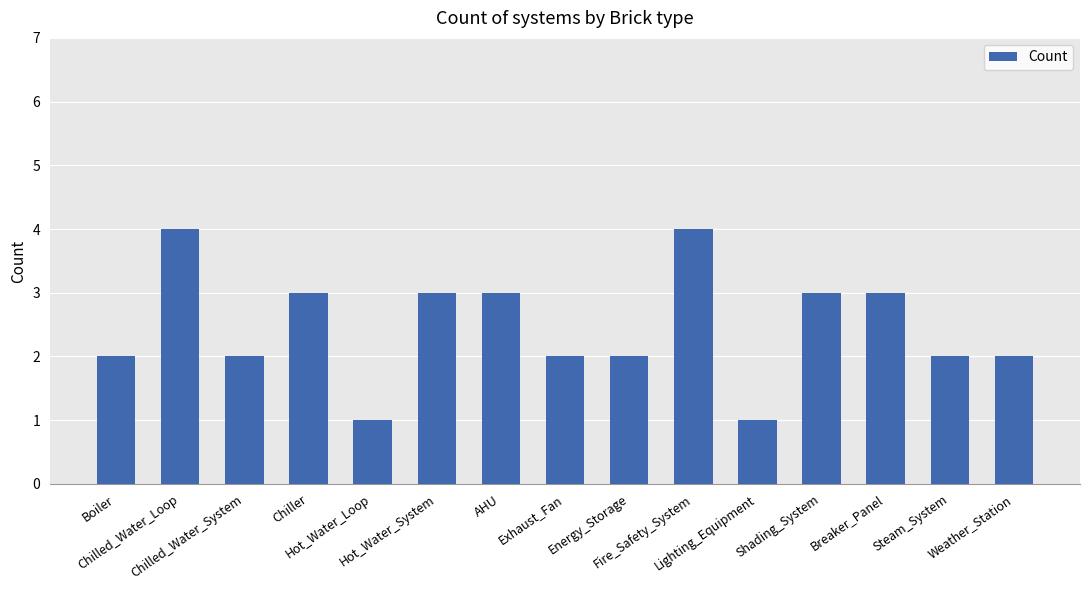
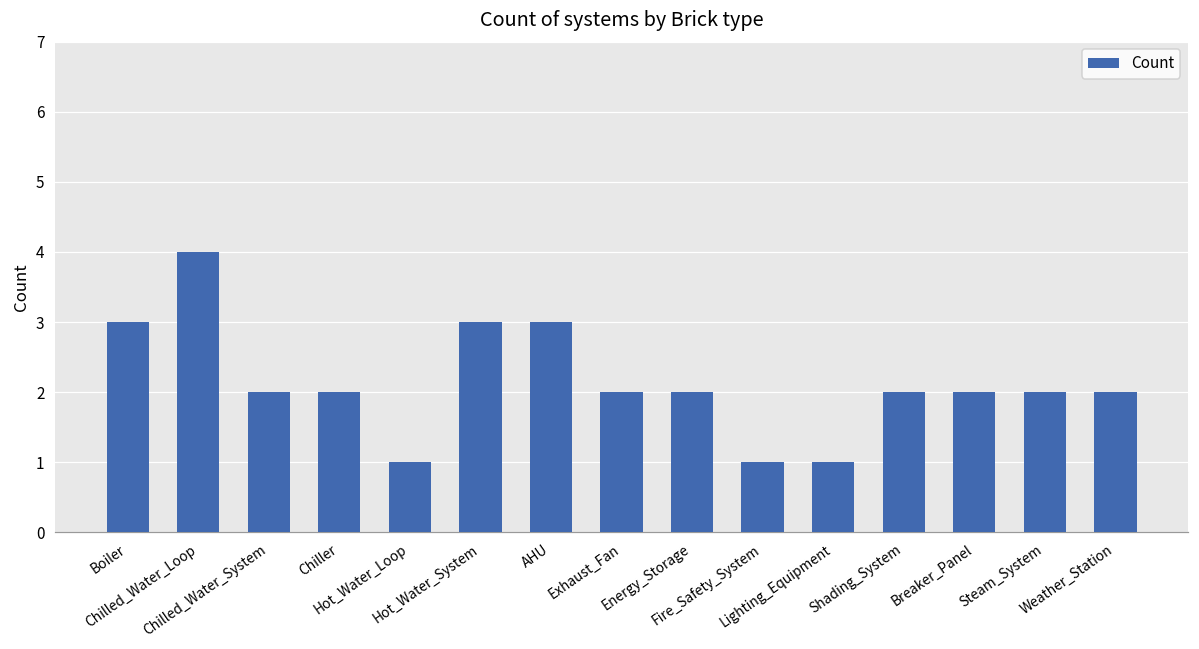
Boiler: 2 -> 3
Chiller: 3 -> 2
Fire_Safety_System: 4 -> 1
Shading_System: 3 -> 2
Breaker_Panel: 3 -> 2
